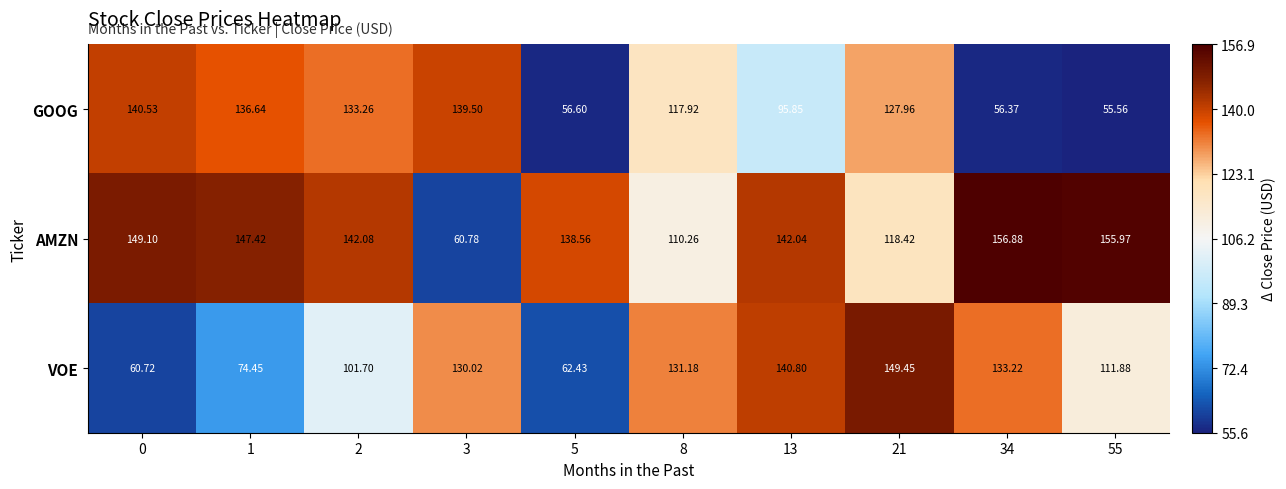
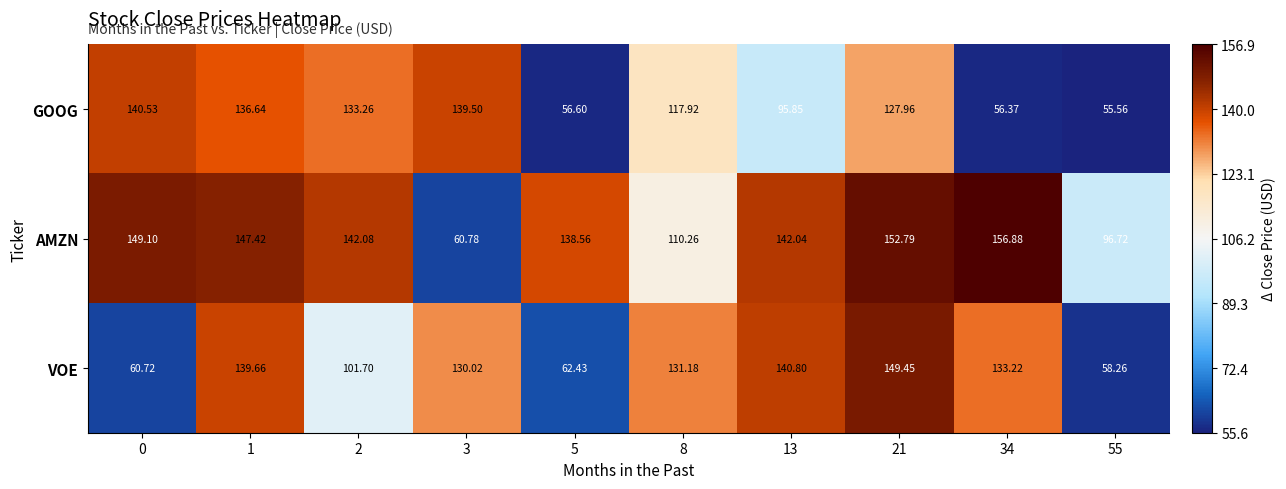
AMZN, 21: 118.42 -> 152.79
AMZN, 55: 155.97 -> 96.72
VOE, 1: 74.45 -> 139.66
VOE, 55: 111.88 -> 58.26
